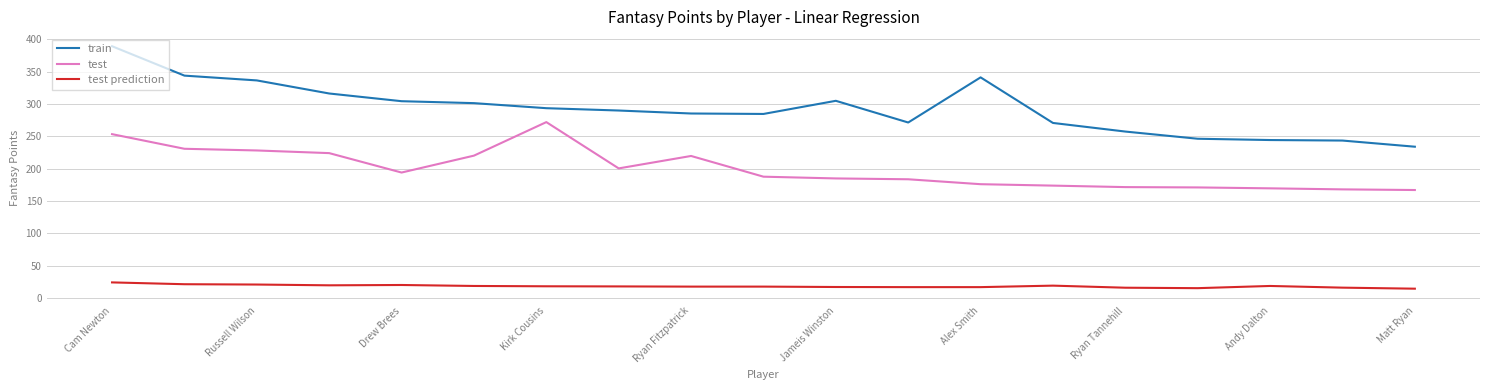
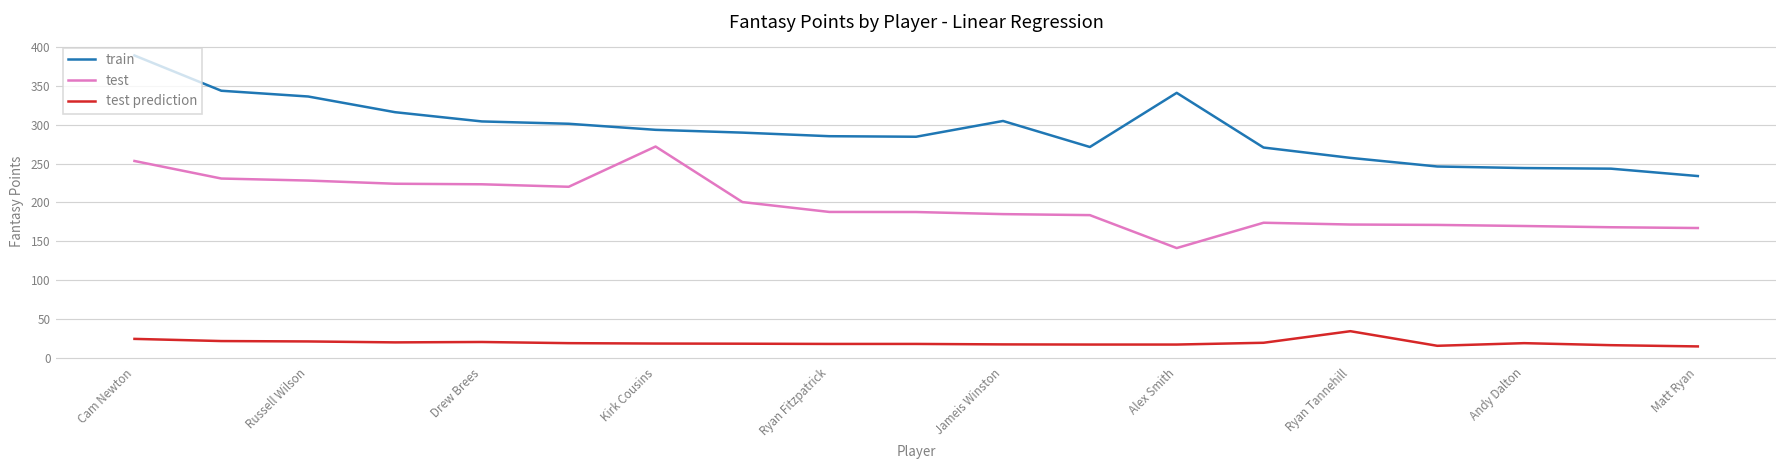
test, Drew Brees: 190 -> 220
test, Ryan Fitzpatrick: 220 -> 190
test, Alex Smith: 180 -> 140
test prediction, Ryan Tannehill: 20 -> 30
